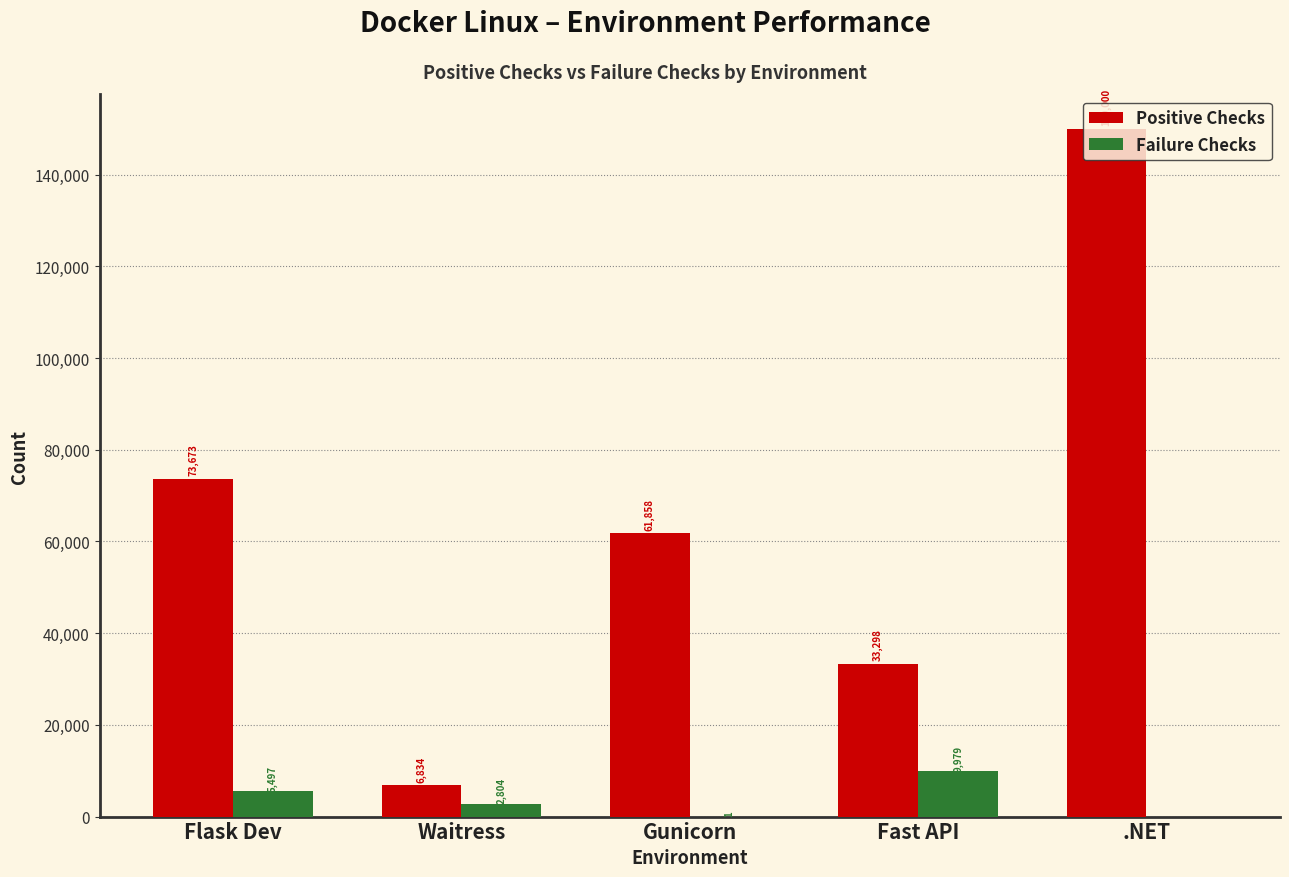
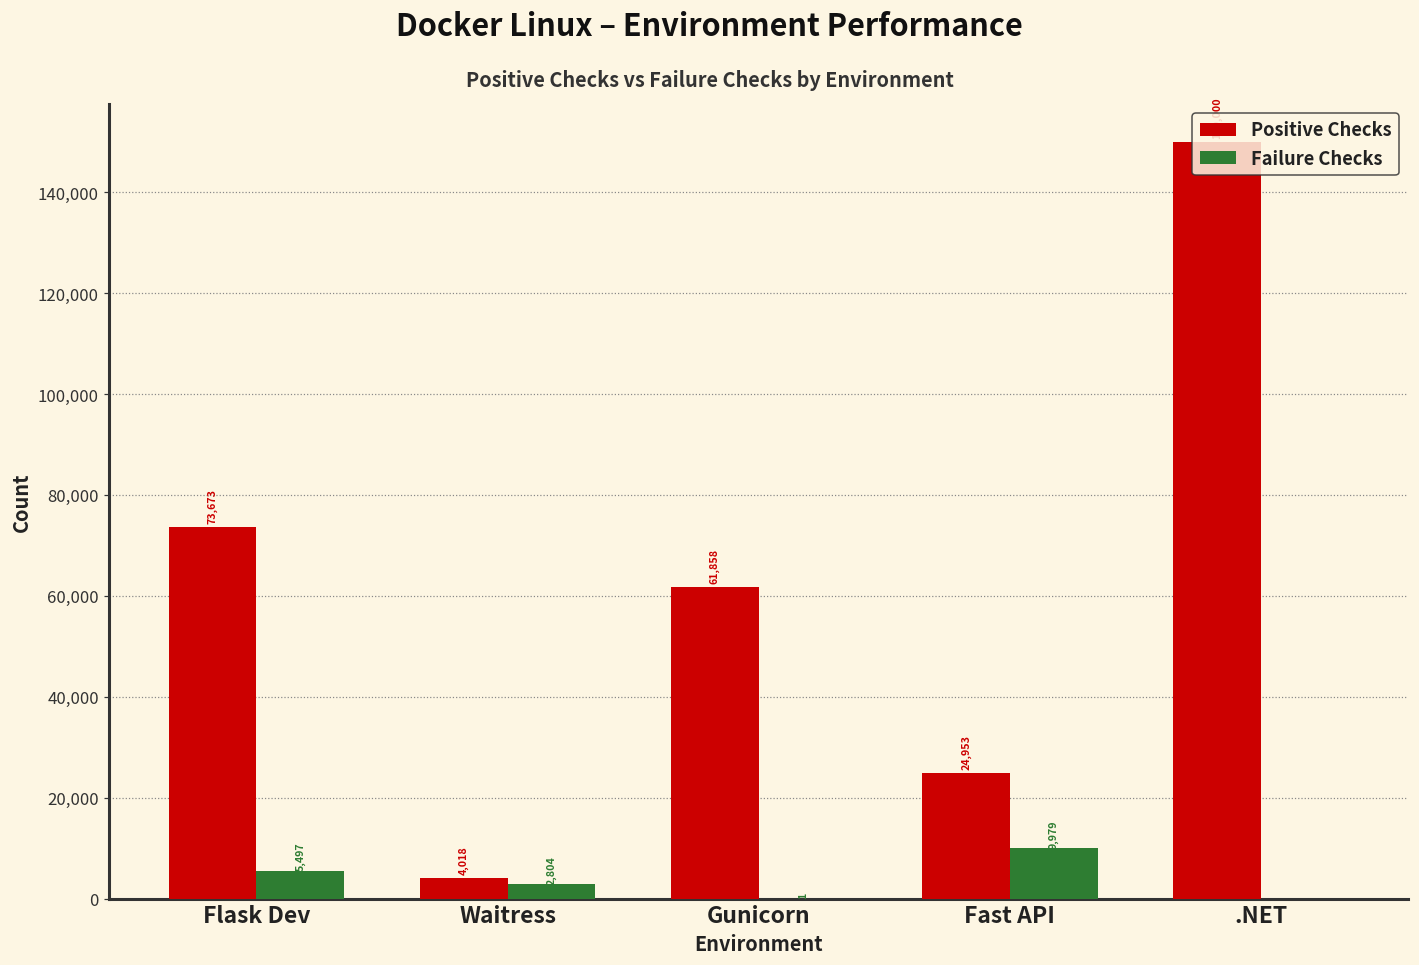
Positive Checks, Waitress: 6,834 -> 4,018
Positive Checks, Fast API: 33,298 -> 24,953
